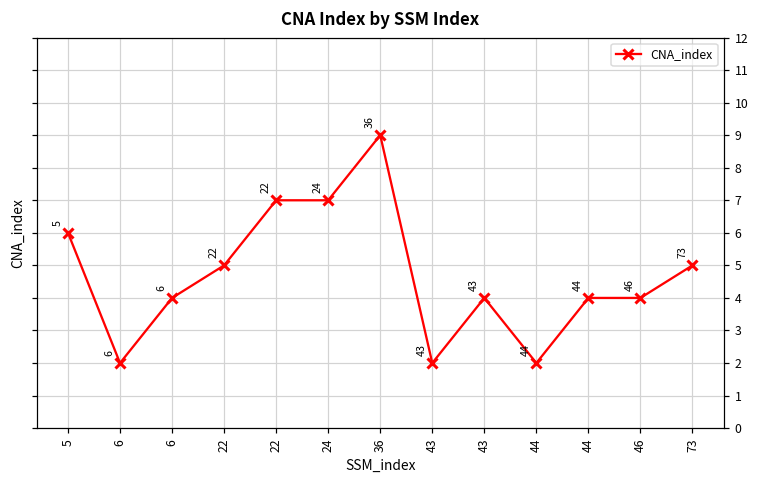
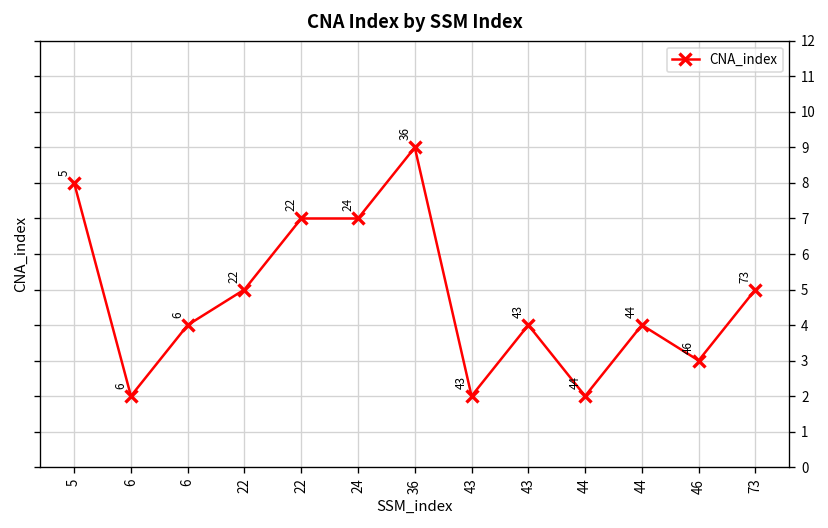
5: 6 -> 8
46: 4 -> 3
